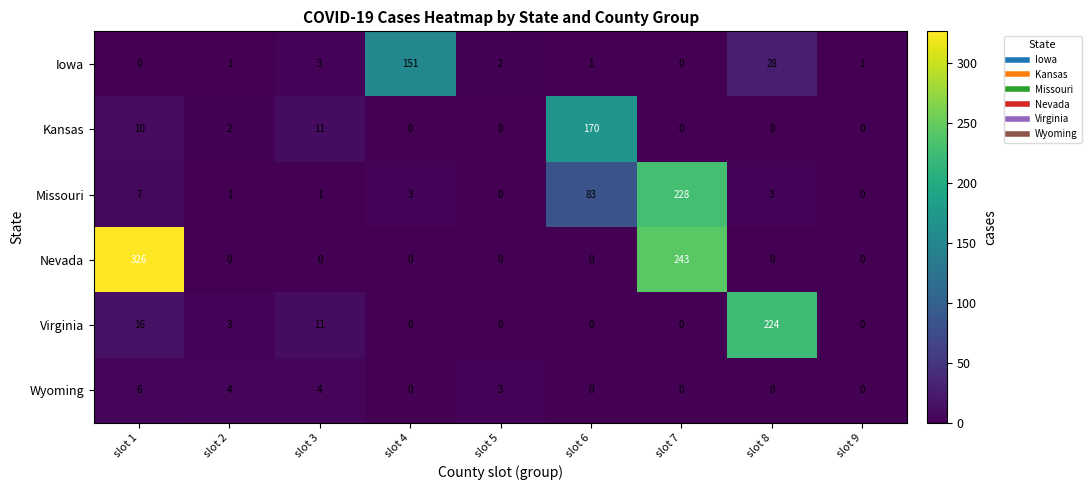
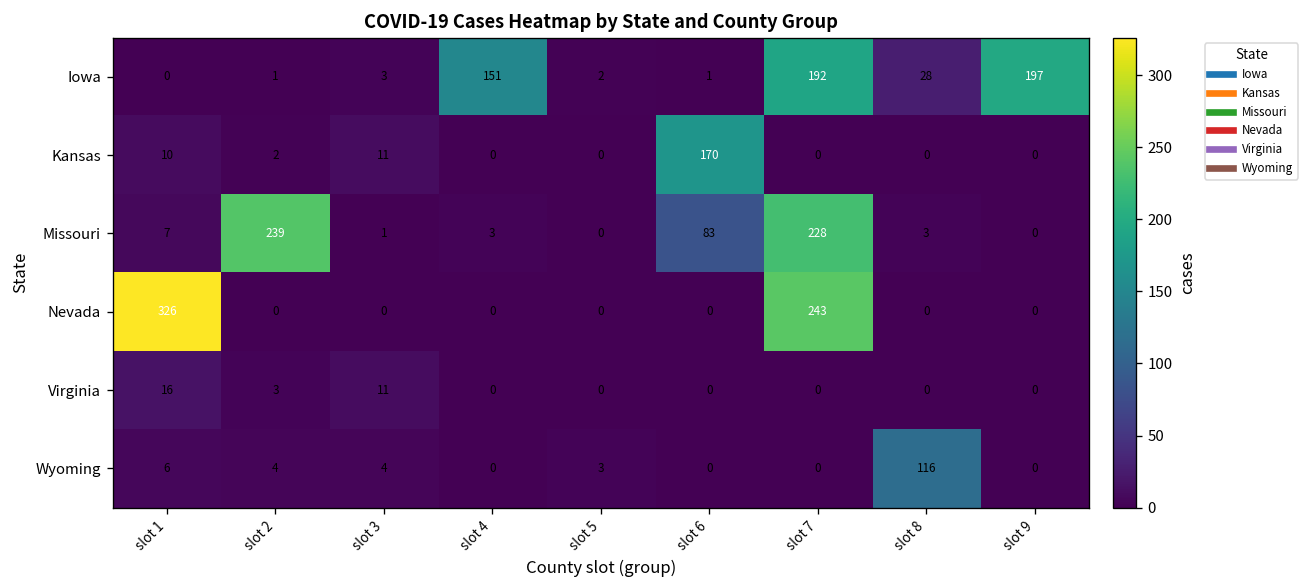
Iowa, slot 7: 0 -> 192
Iowa, slot 9: 1 -> 197
Missouri, slot 2: 1 -> 239
Virginia, slot 8: 224 -> 0
Wyoming, slot 8: 0 -> 116
